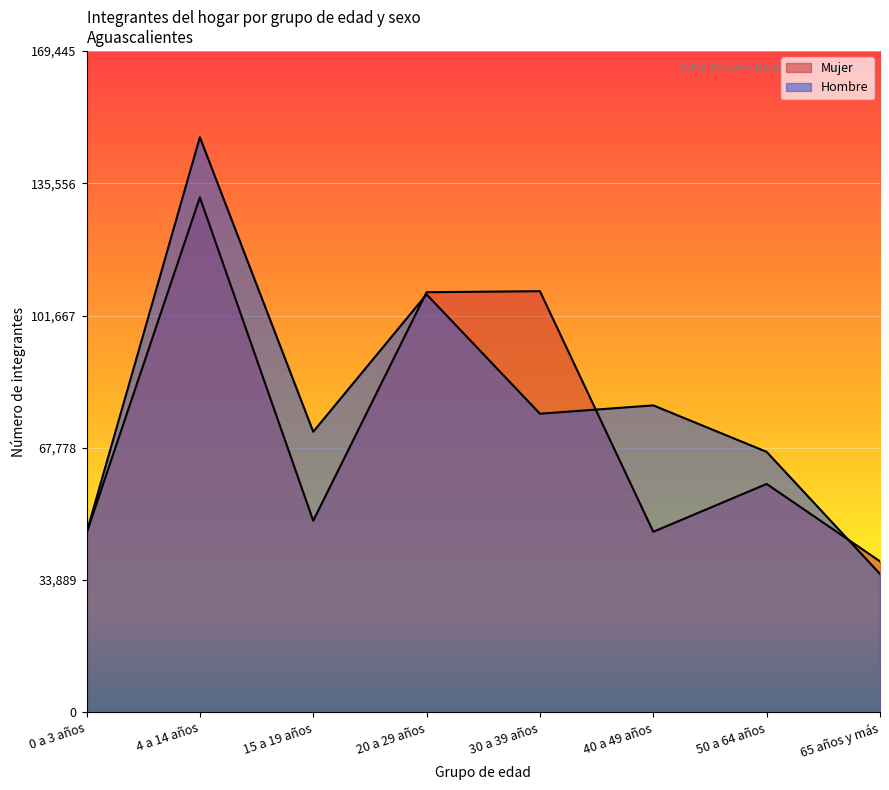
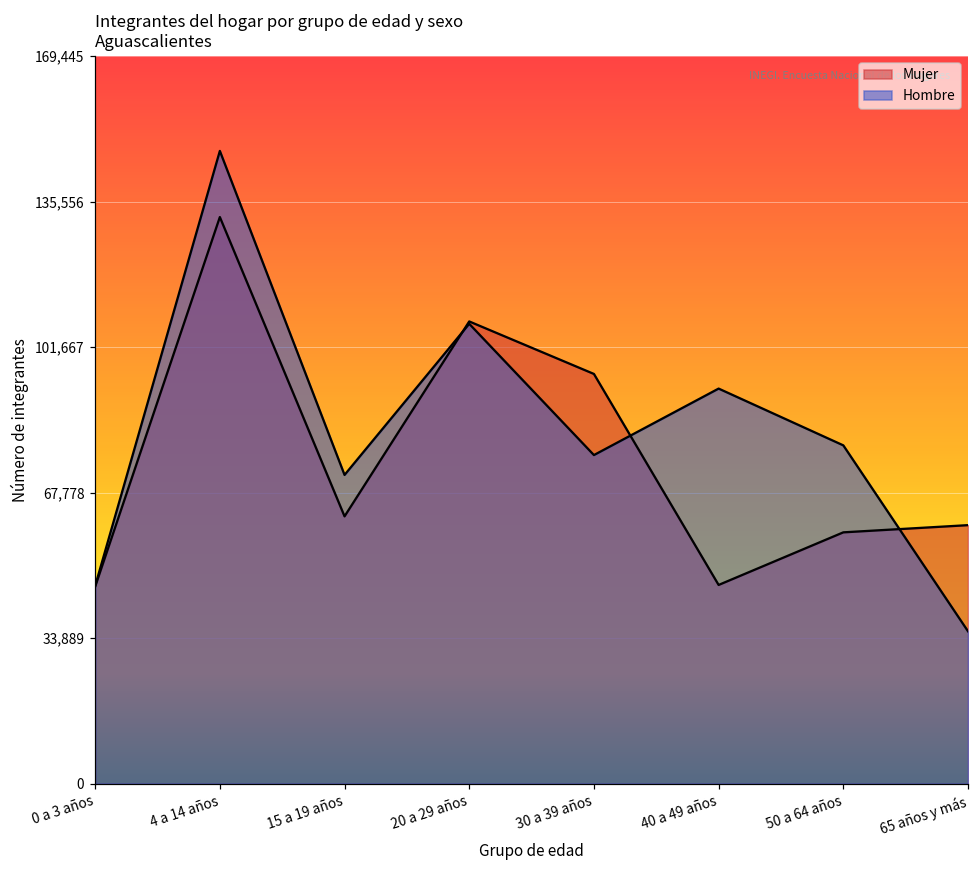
Mujer, 15 a 19 años: 49,000 -> 62,000
Mujer, 30 a 39 años: 108,000 -> 95,000
Hombre, 40 a 49 años: 79,000 -> 92,000
Hombre, 50 a 64 años: 67,000 -> 79,000
Mujer, 65 años y más: 39,000 -> 60,000
